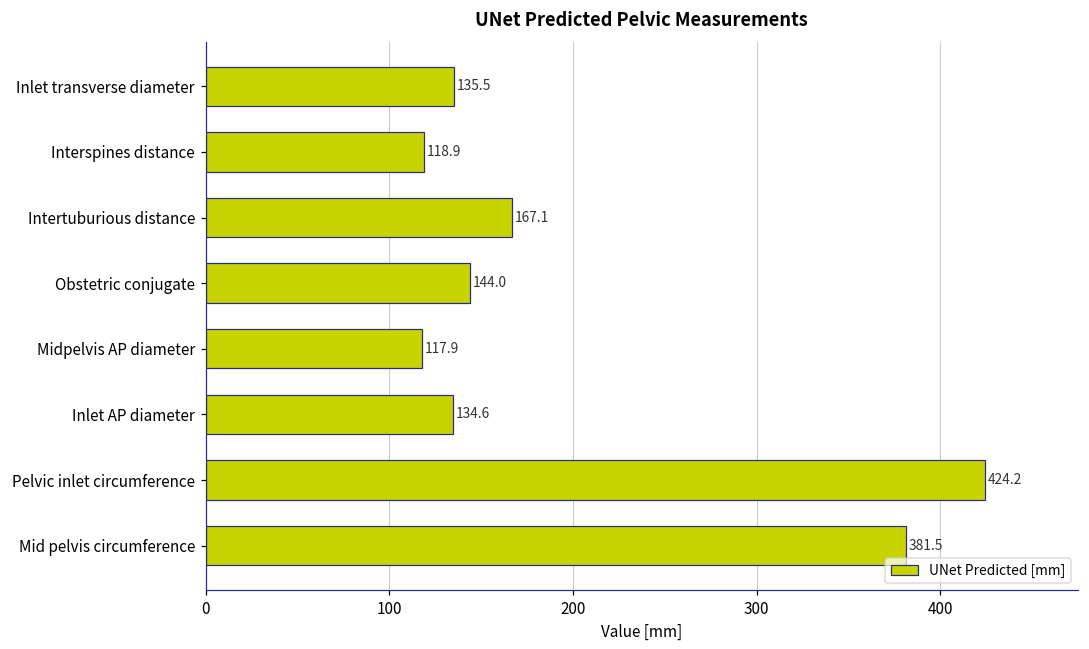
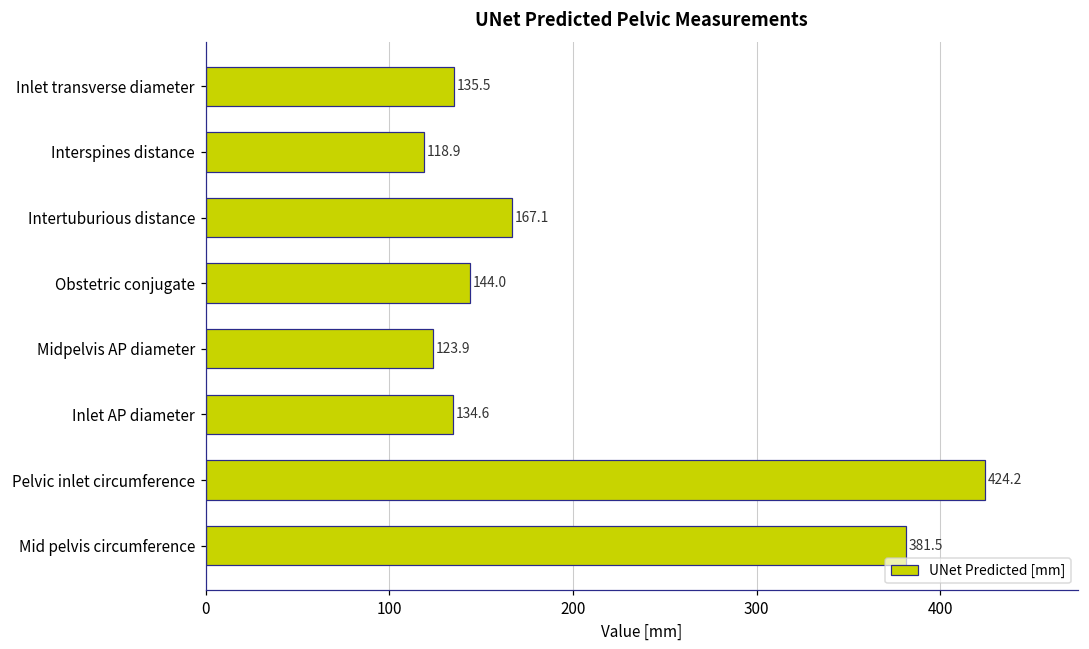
Midpelvis AP diameter: 117.9 -> 123.9
